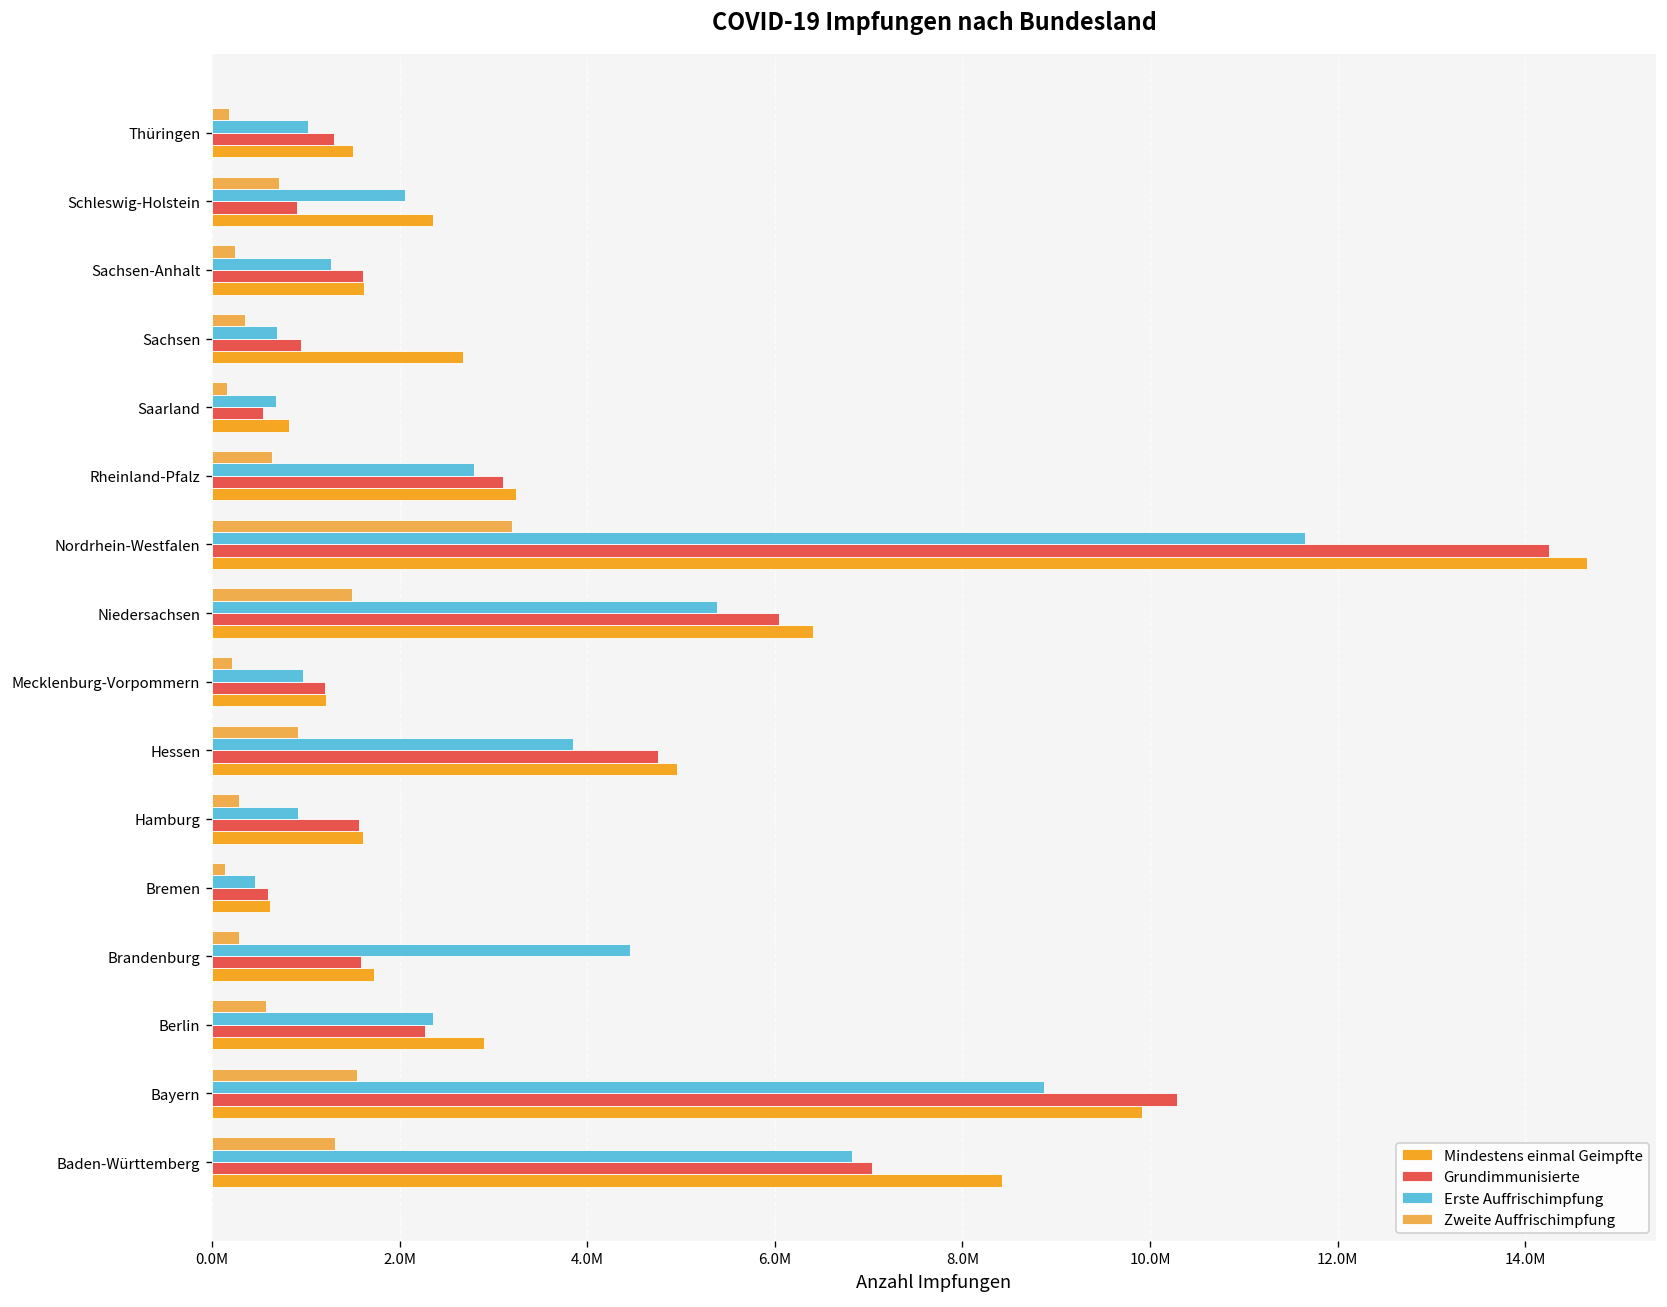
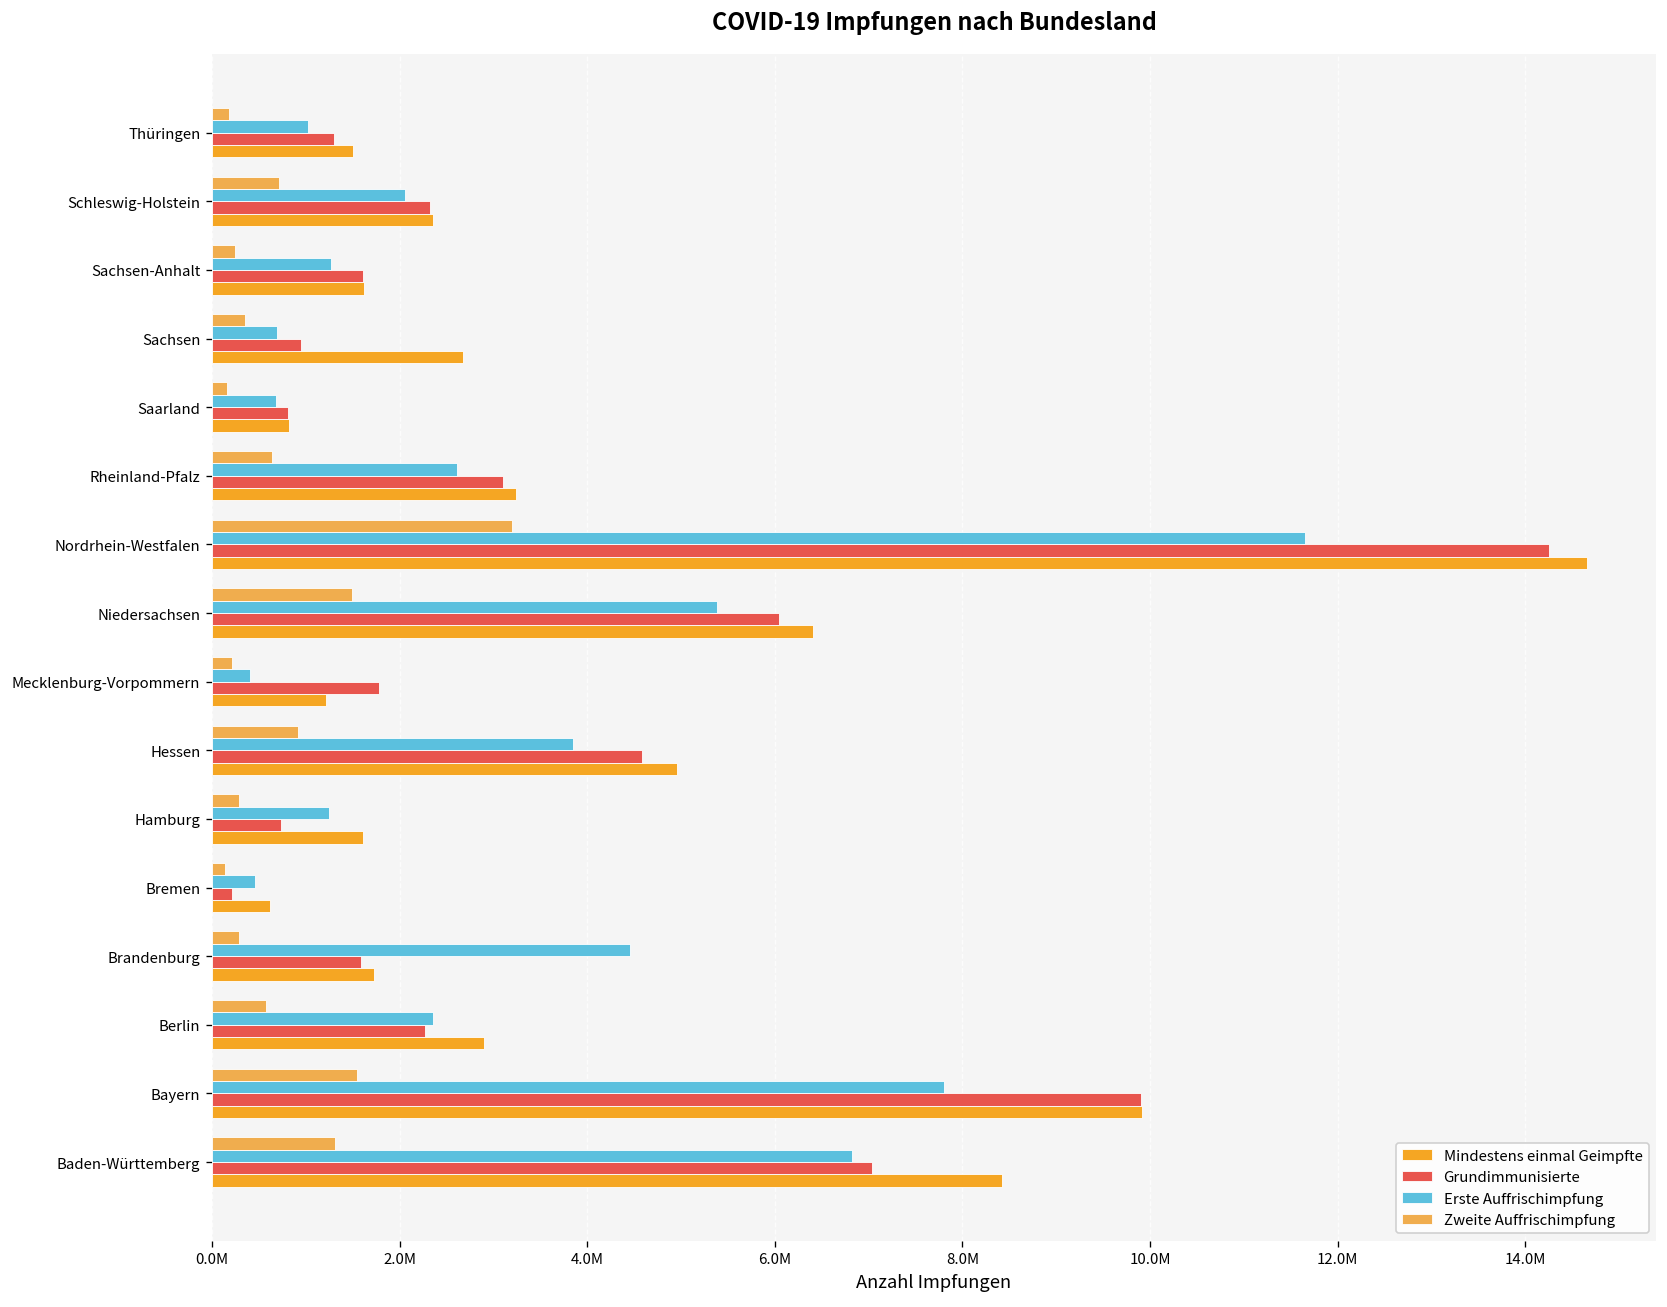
Grundimmunisierte, Schleswig-Holstein: 900000 -> 2300000
Grundimmunisierte, Saarland: 500000 -> 800000
Erste Auffrischimpfung, Rheinland-Pfalz: 2800000 -> 2600000
Erste Auffrischimpfung, Mecklenburg-Vorpommern: 1000000 -> 400000
Grundimmunisierte, Mecklenburg-Vorpommern: 1200000 -> 1800000
Grundimmunisierte, Hessen: 4800000 -> 4600000
Erste Auffrischimpfung, Hamburg: 900000 -> 1200000
Grundimmunisierte, Hamburg: 1600000 -> 700000
Grundimmunisierte, Bremen: 600000 -> 200000
Erste Auffrischimpfung, Bayern: 8900000 -> 7800000
Grundimmunisierte, Bayern: 10300000 -> 9900000
